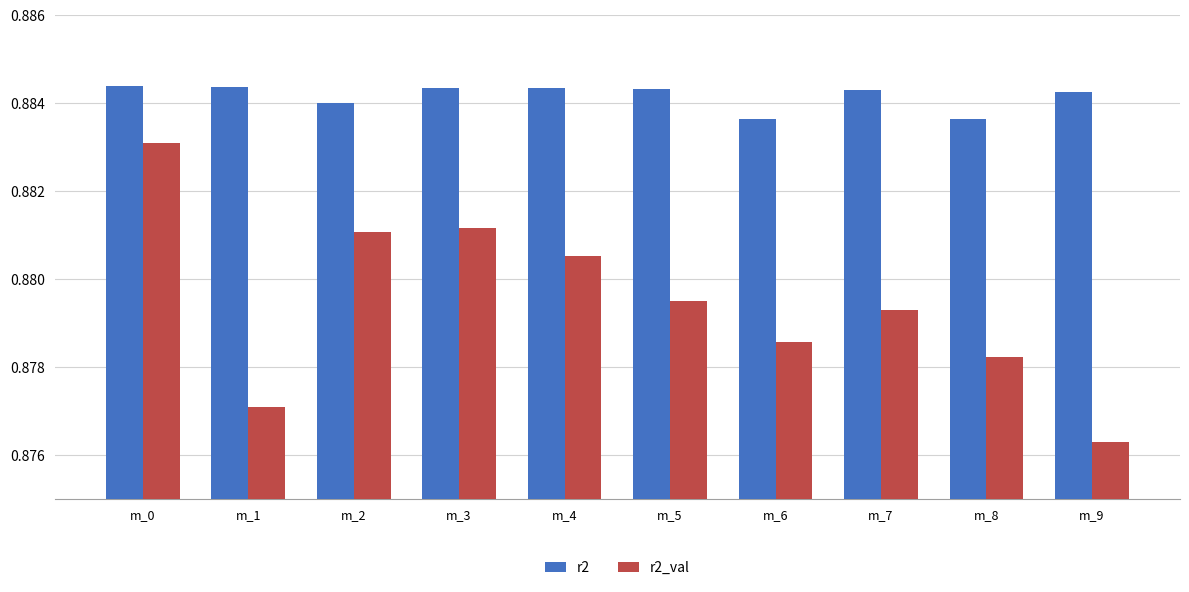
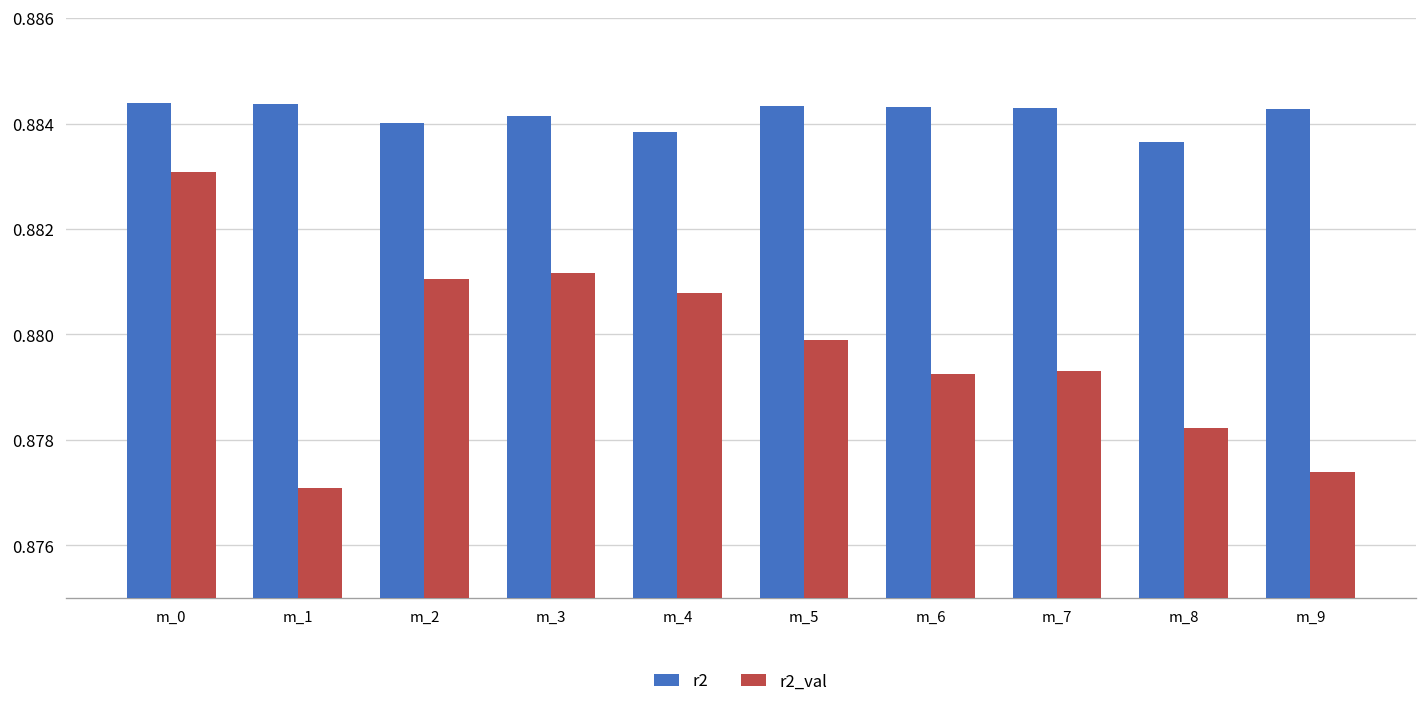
r2, m_3: 0.8844 -> 0.8841
r2, m_4: 0.8843 -> 0.8838
r2_val, m_4: 0.8805 -> 0.8808
r2_val, m_5: 0.8795 -> 0.8799
r2, m_6: 0.8836 -> 0.8843
r2_val, m_6: 0.8786 -> 0.8793
r2_val, m_9: 0.8763 -> 0.8774
